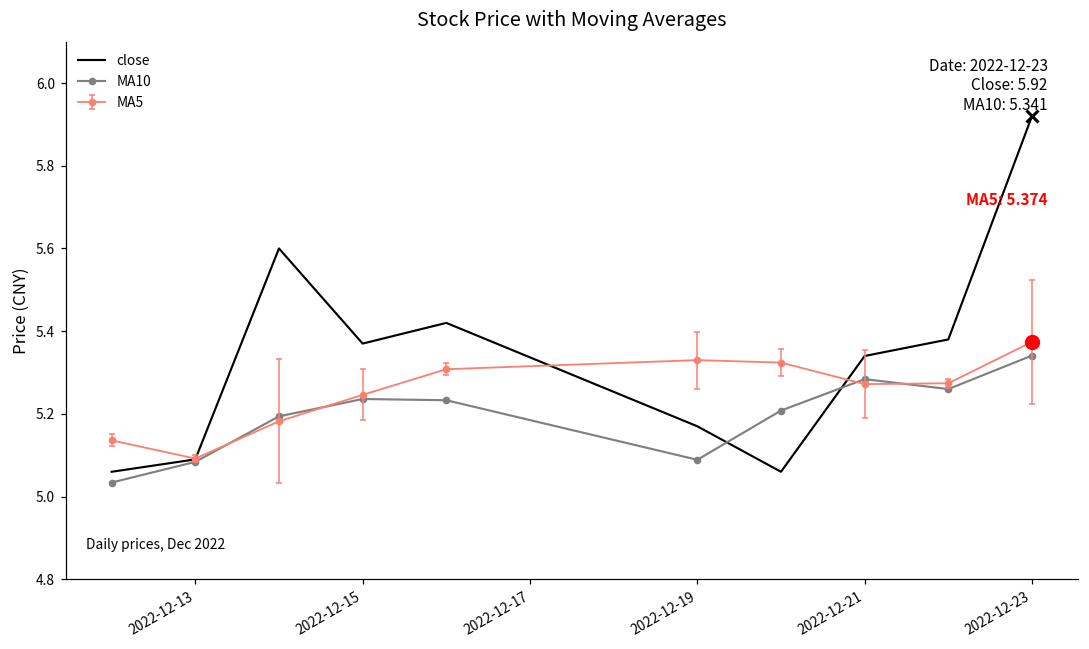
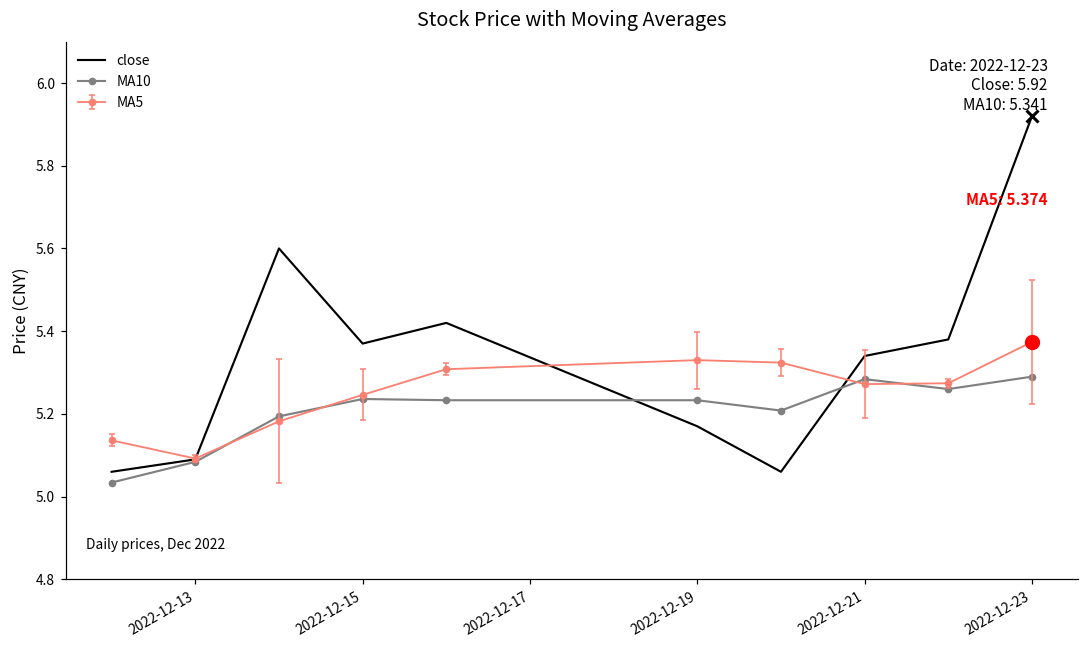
MA10, 2022-12-19: 5.09 -> 5.23
MA10, 2022-12-23: 5.34 -> 5.29
